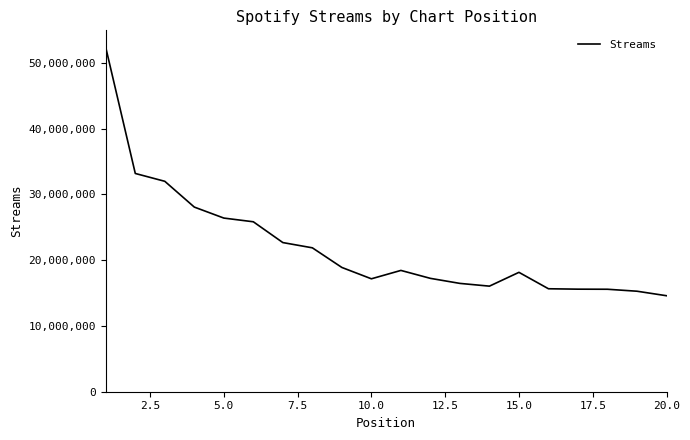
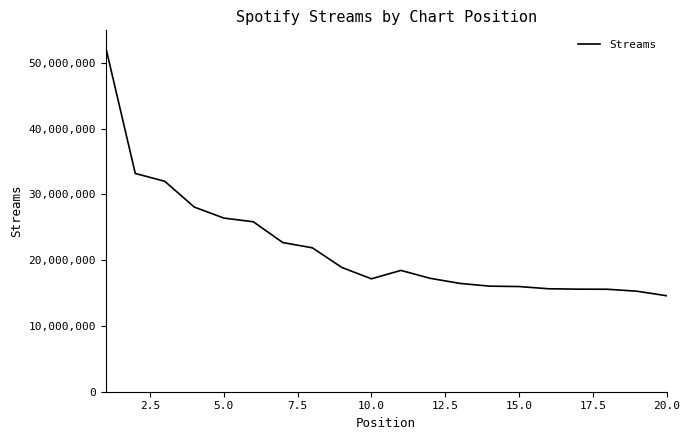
15.0: 18,000,000 -> 16,000,000
